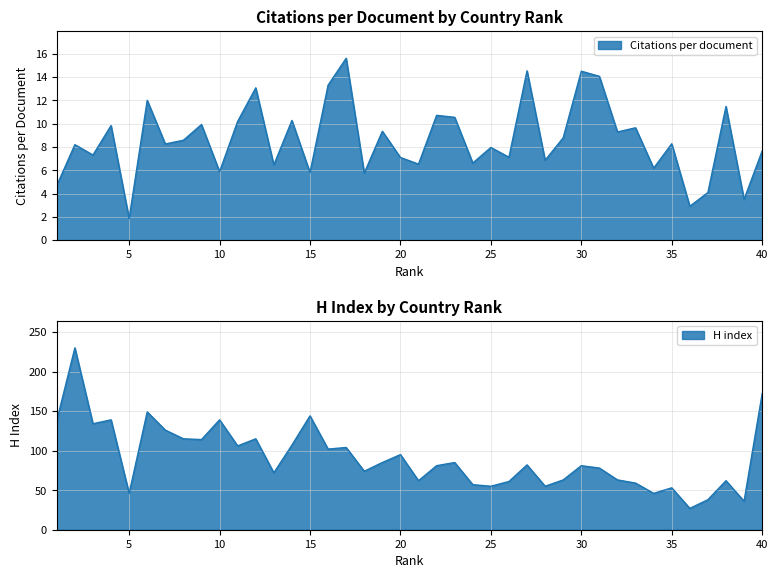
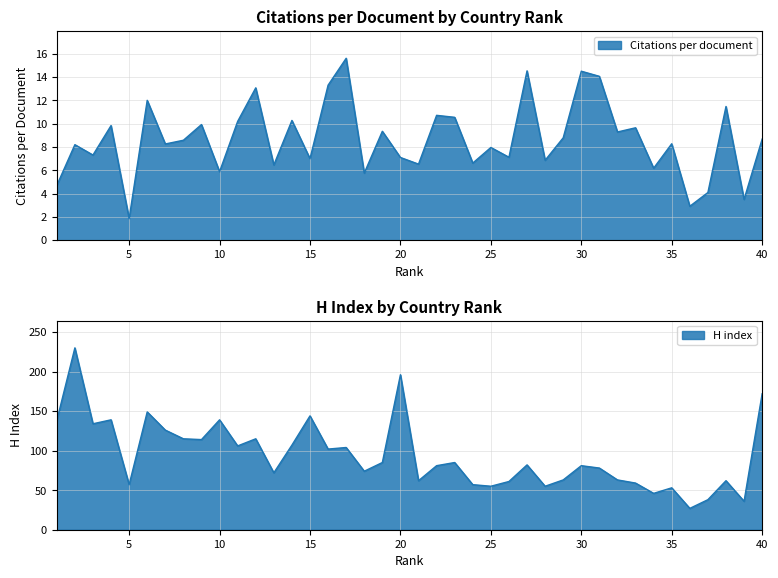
Citations per Document by Country Rank, 15: 5.8 -> 7.0
Citations per Document by Country Rank, 40: 7.7 -> 8.7
H Index by Country Rank, 5: 50 -> 60
H Index by Country Rank, 20: 100 -> 200
